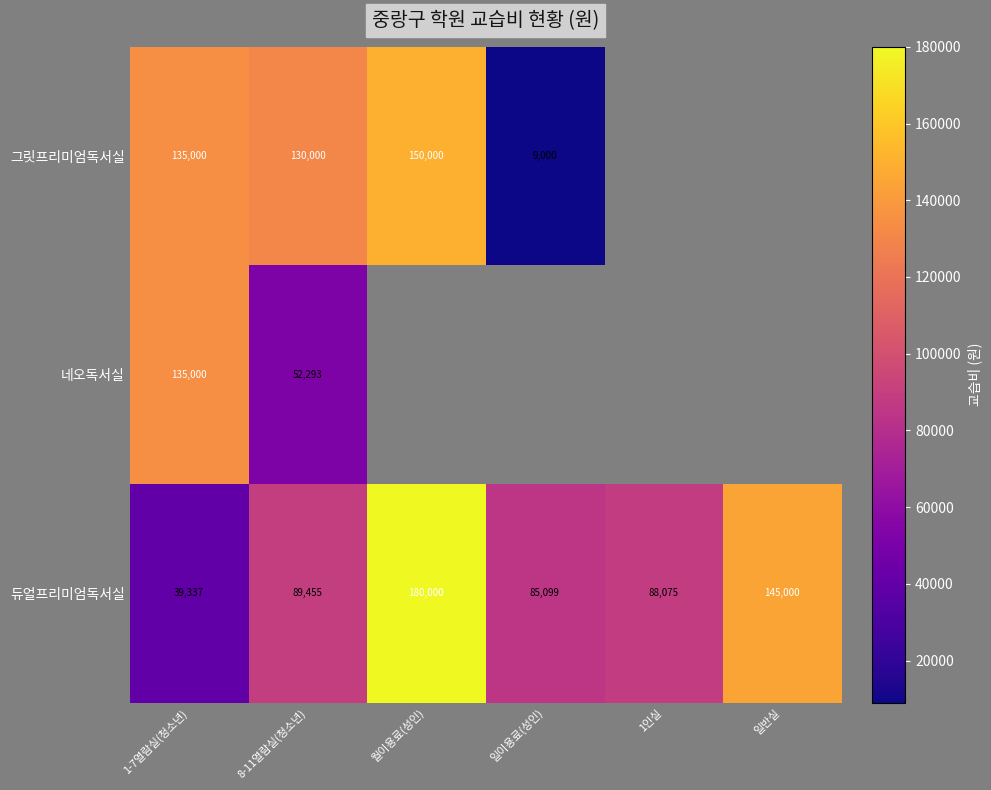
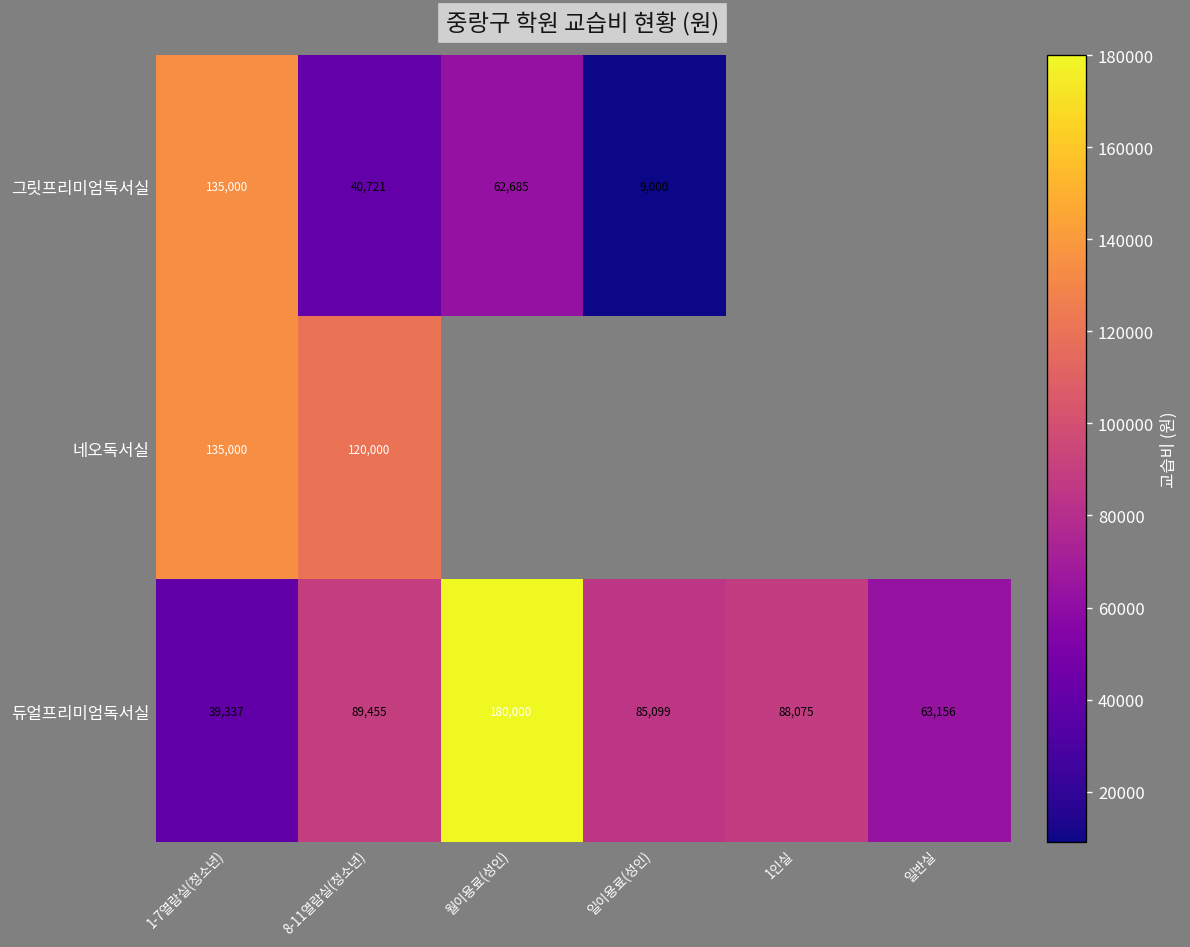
그릿프리미엄독서실, 8-11열람실(청소년): 130,000 -> 40,721
그릿프리미엄독서실, 월이용료(성인): 150,000 -> 62,685
네오독서실, 8-11열람실(청소년): 52,293 -> 120,000
듀얼프리미엄독서실, 일반실: 145,000 -> 63,156
